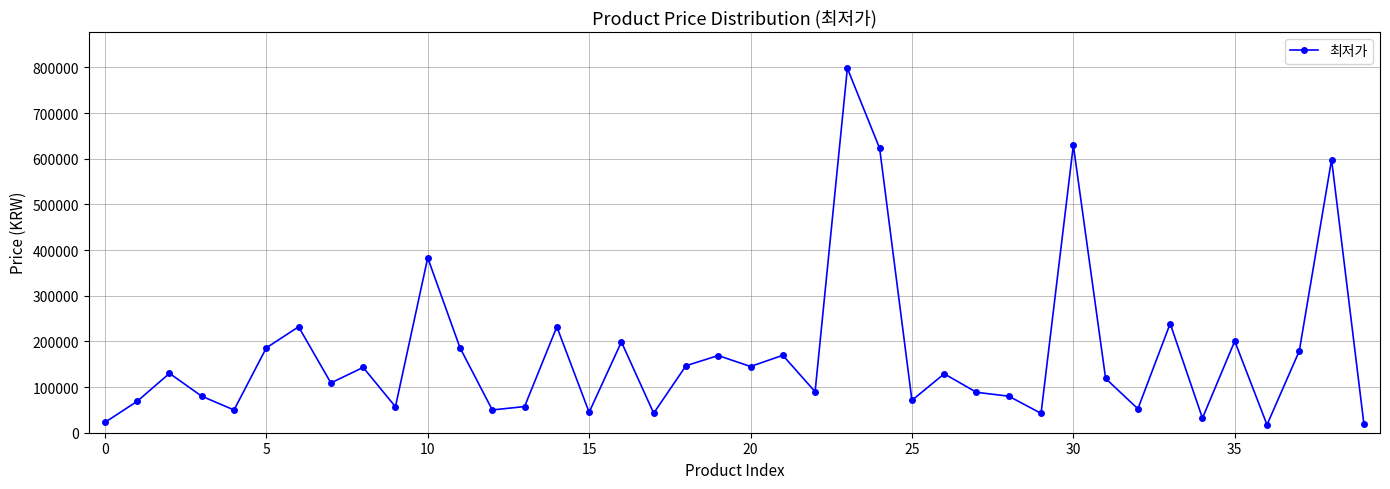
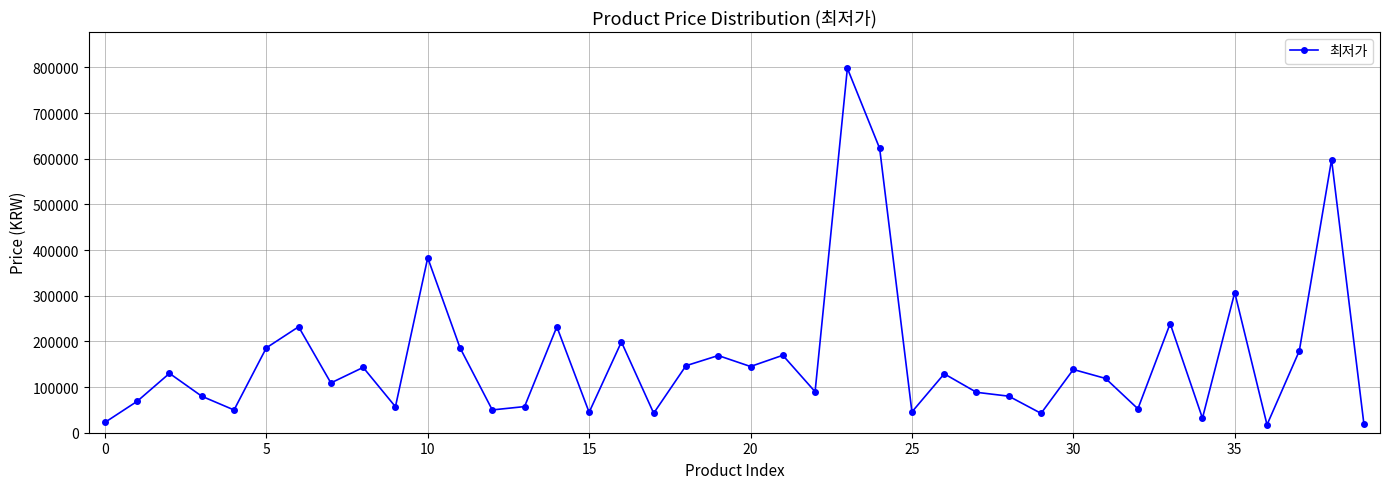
25: 70000 -> 50000
30: 630000 -> 140000
35: 200000 -> 310000
